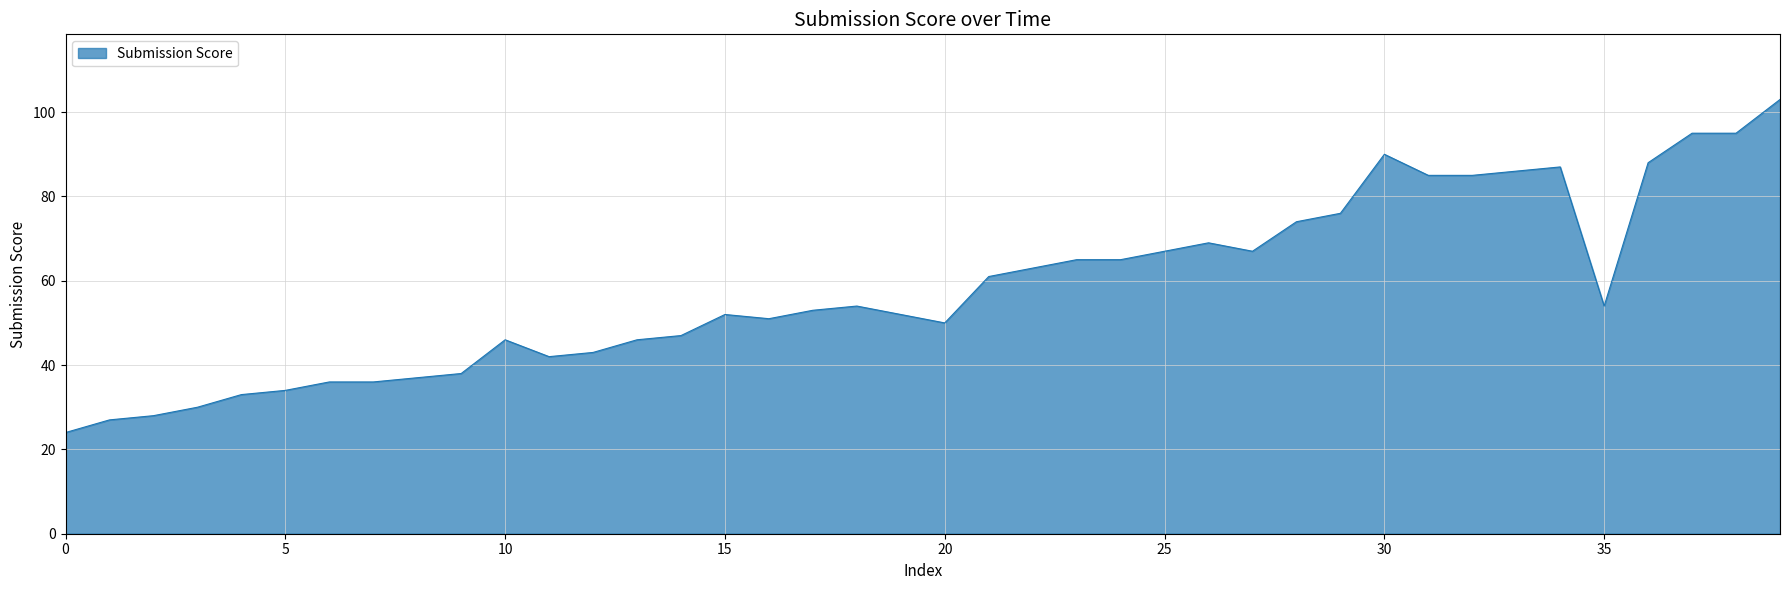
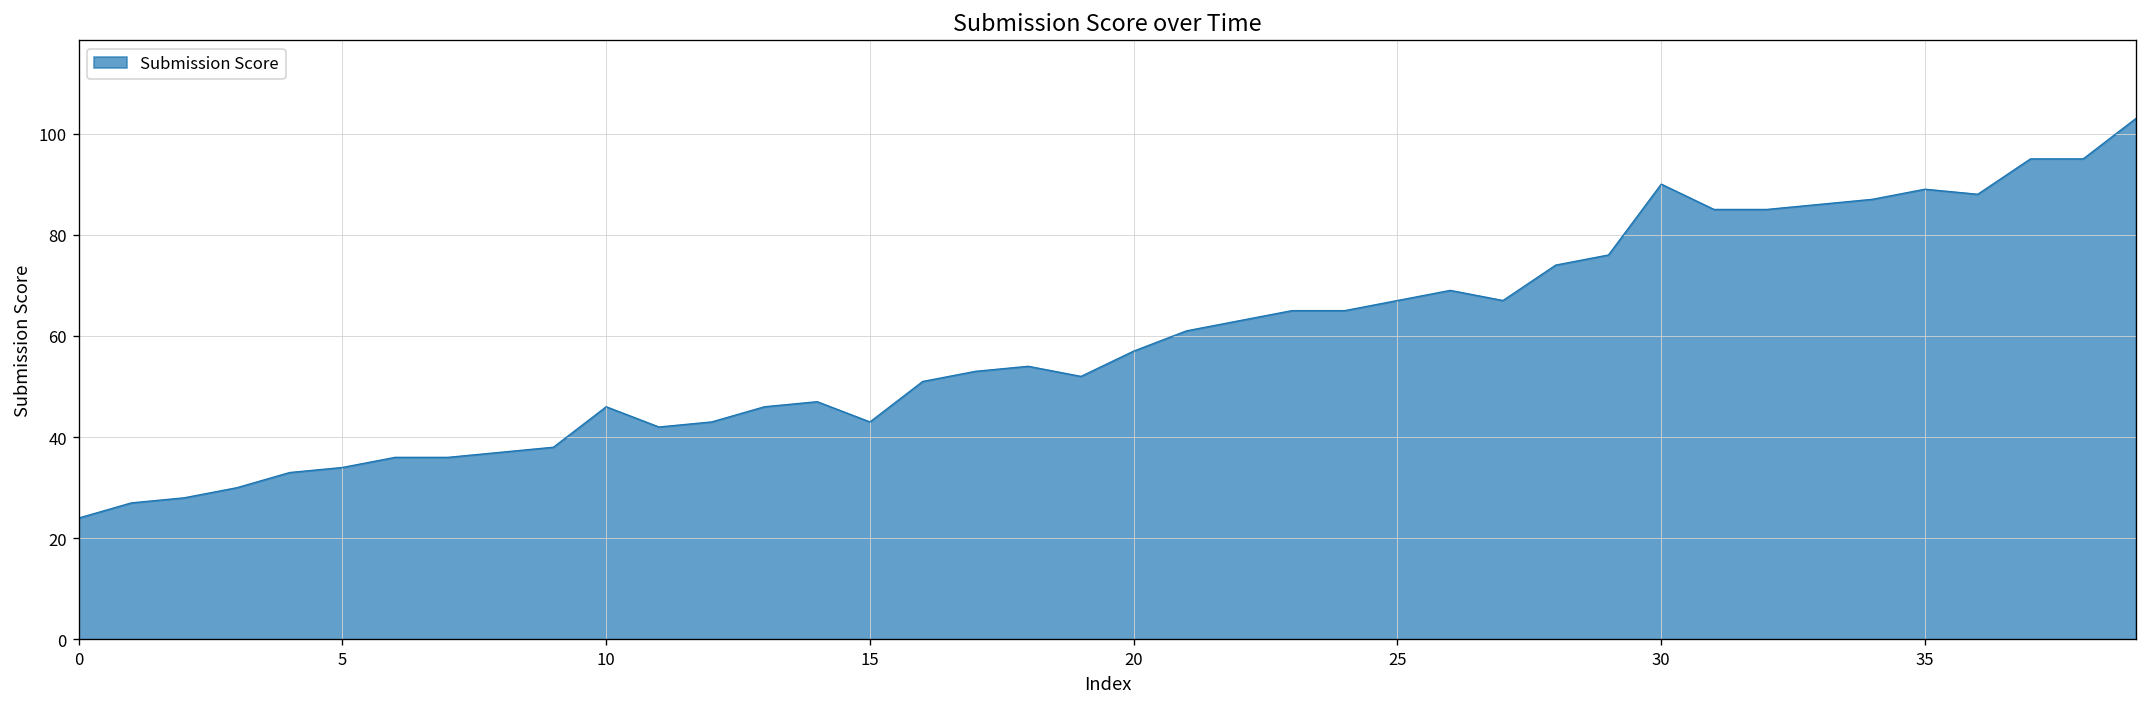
15: 52 -> 43
20: 50 -> 57
35: 54 -> 89
